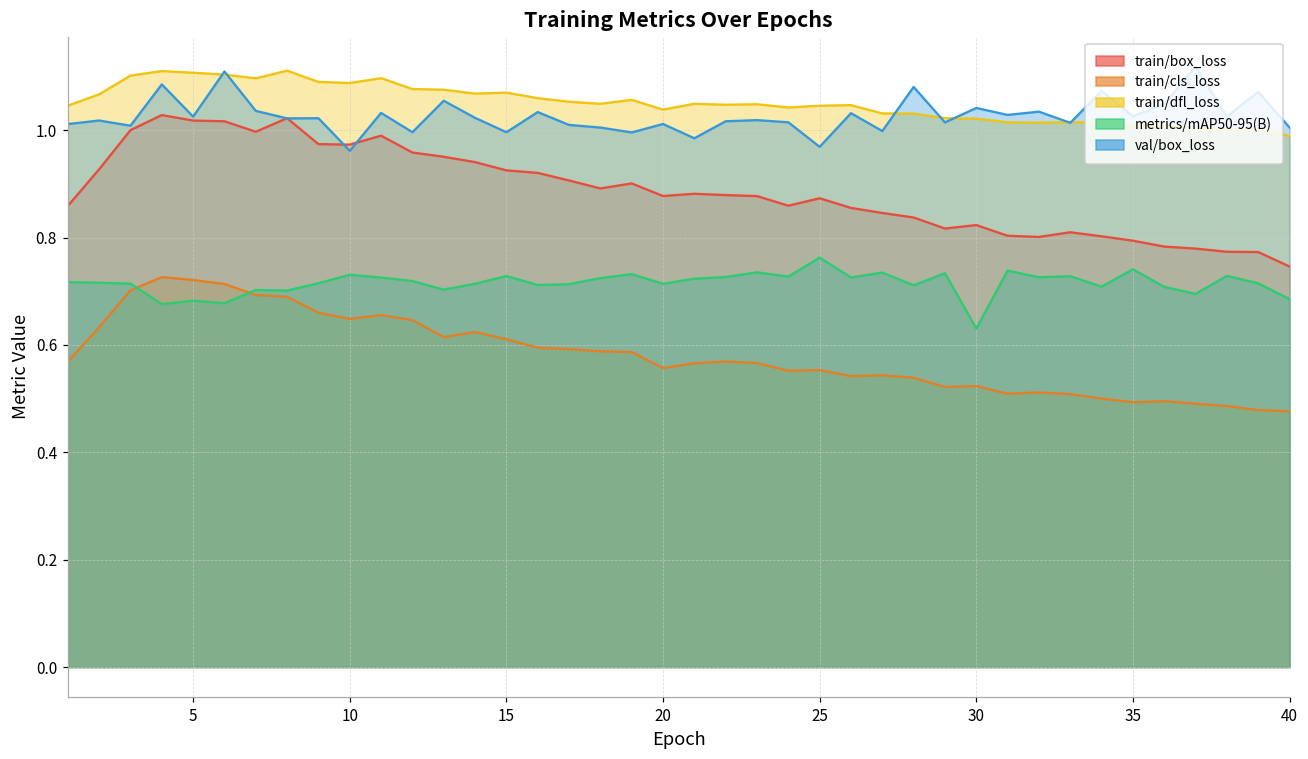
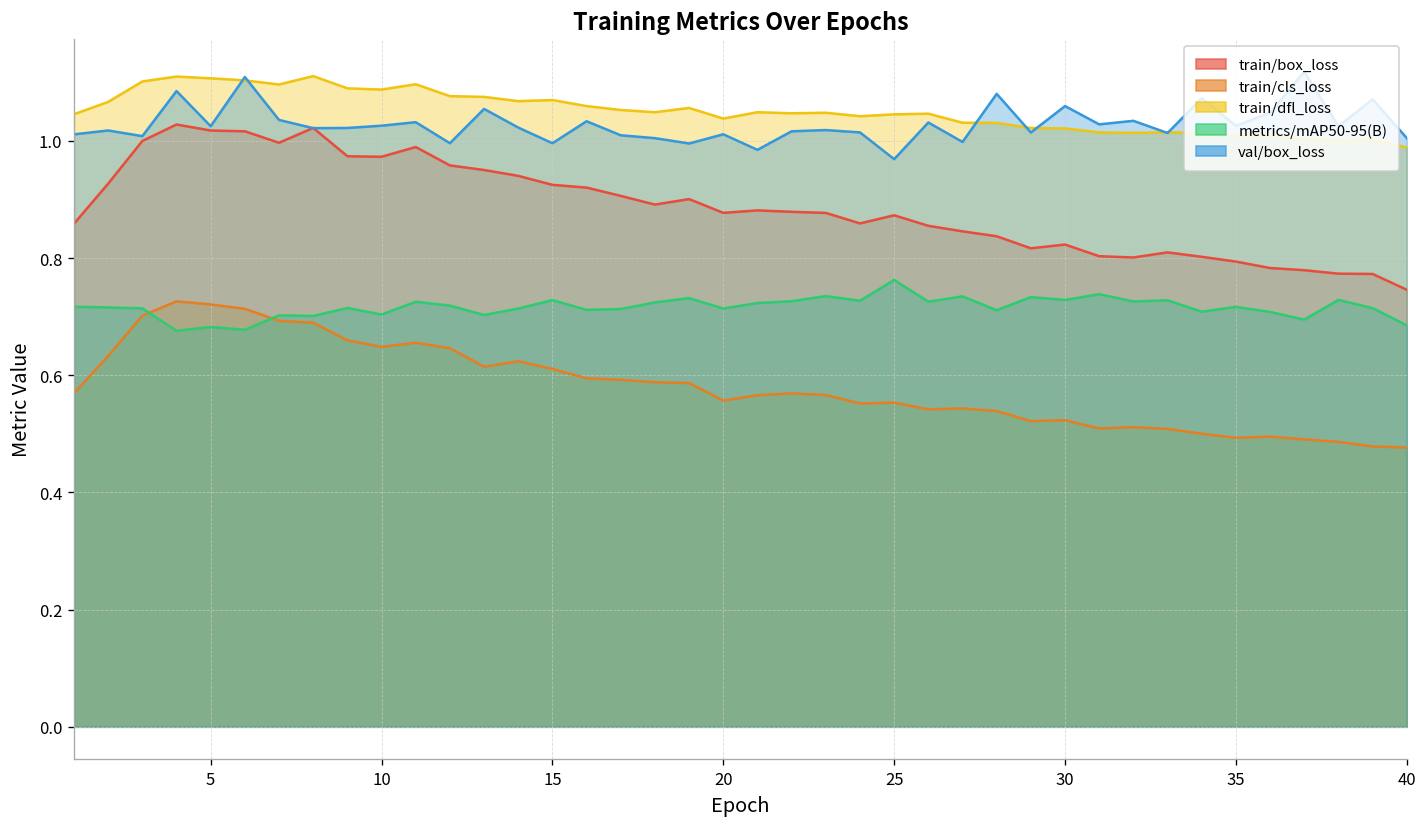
metrics/mAP50-95(B), 10: 0.73 -> 0.70
val/box_loss, 10: 0.96 -> 1.03
metrics/mAP50-95(B), 30: 0.63 -> 0.73
val/box_loss, 30: 1.04 -> 1.06
metrics/mAP50-95(B), 35: 0.74 -> 0.72
